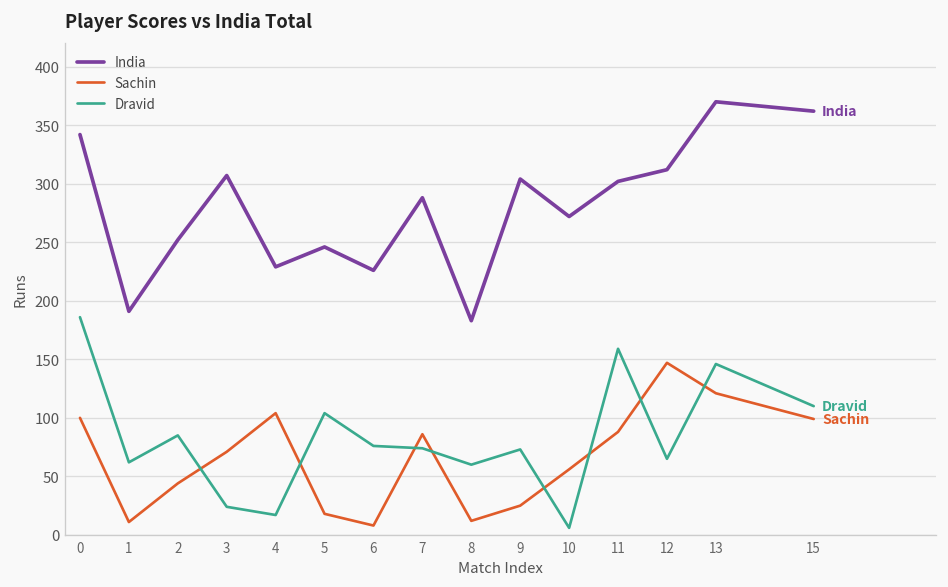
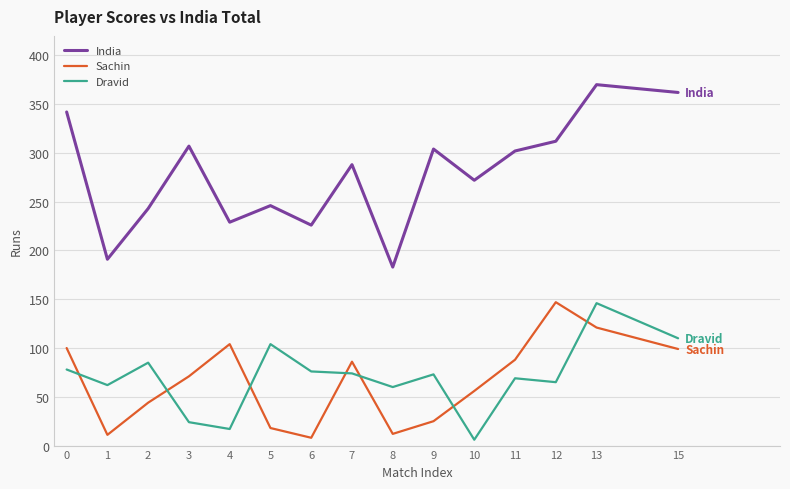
Dravid, 0: 190 -> 80
India, 2: 250 -> 240
Dravid, 11: 160 -> 70
